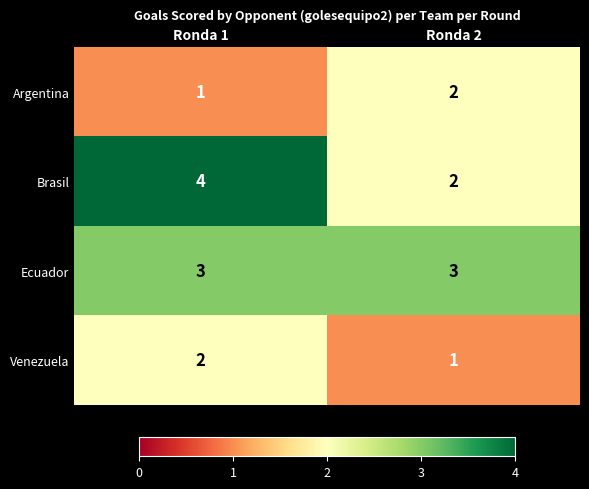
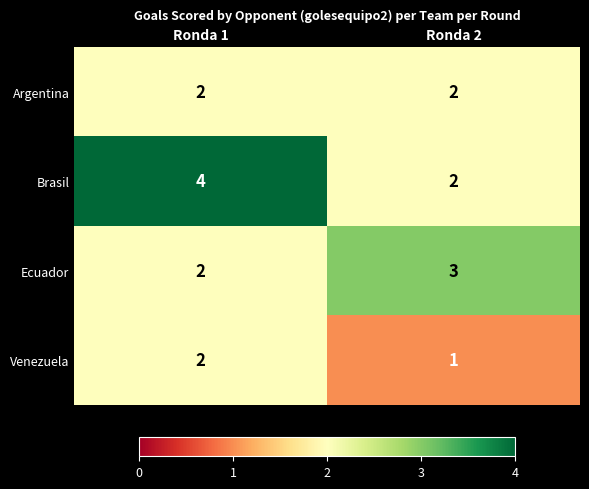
Argentina, Ronda 1: 1 -> 2
Ecuador, Ronda 1: 3 -> 2
